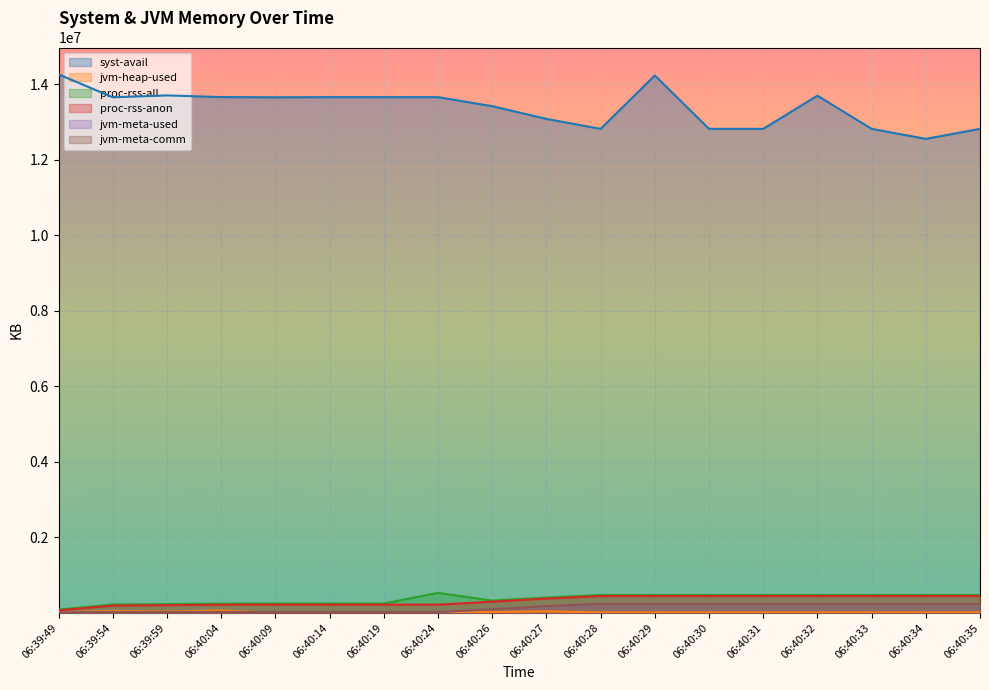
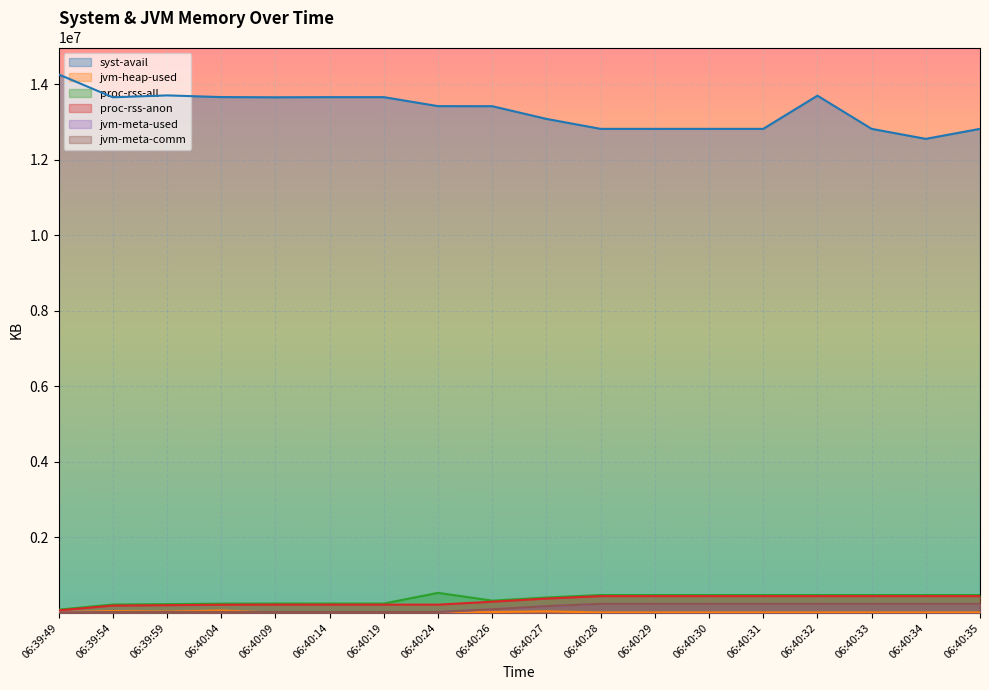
syst-avail, 06:40:24: 13700000 -> 13400000
syst-avail, 06:40:29: 14200000 -> 12800000
